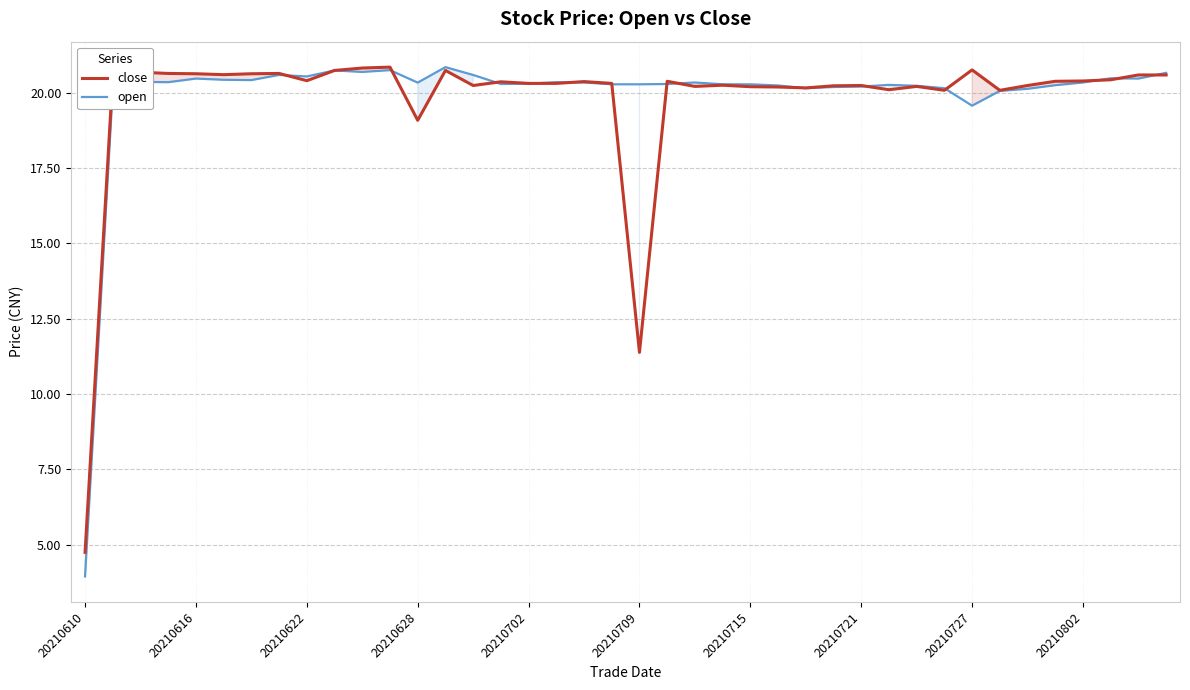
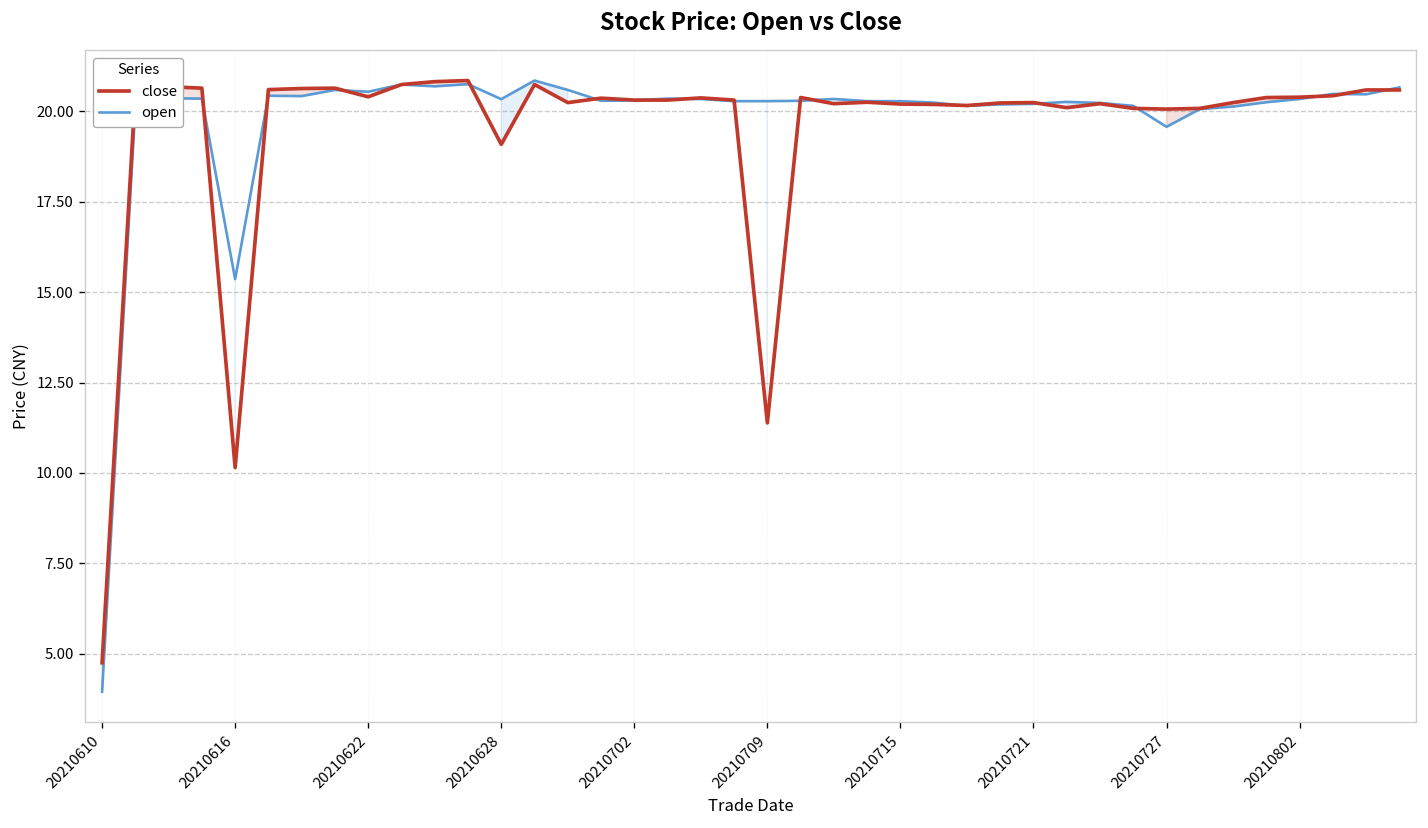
close, 20210616: 20.6 -> 10.1
open, 20210616: 20.5 -> 15.4
close, 20210727: 20.8 -> 20.1
